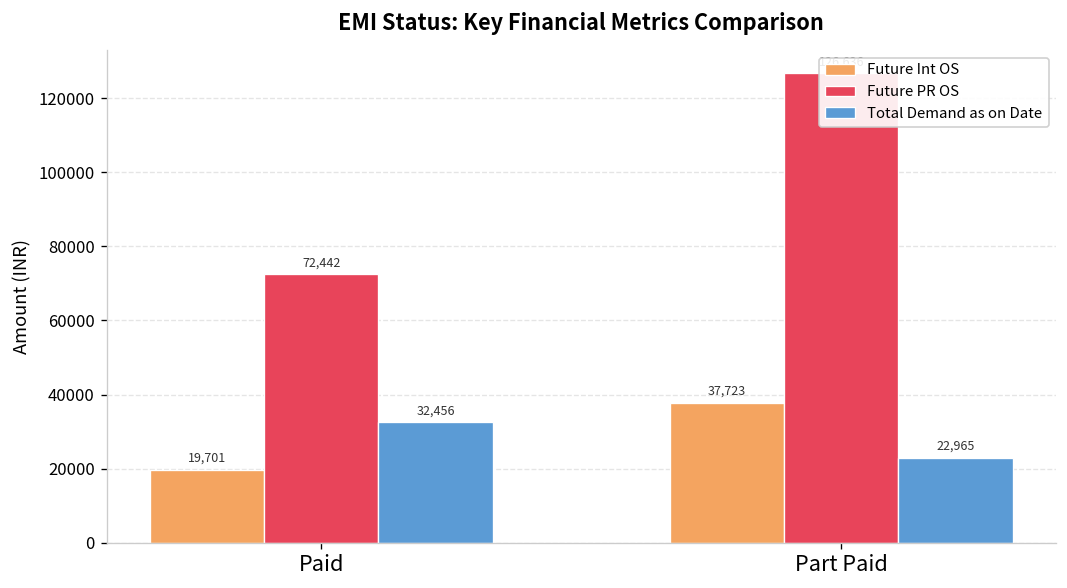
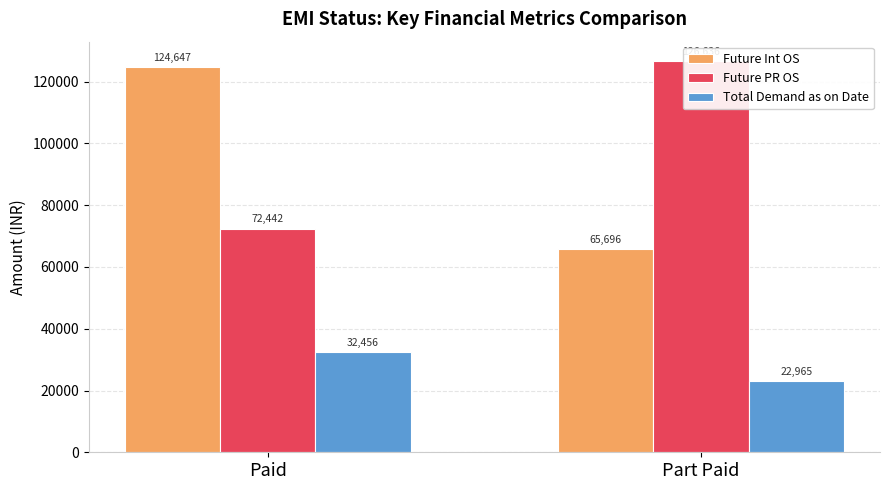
Future Int OS, Paid: 19,701 -> 124,647
Future Int OS, Part Paid: 37,723 -> 65,696
